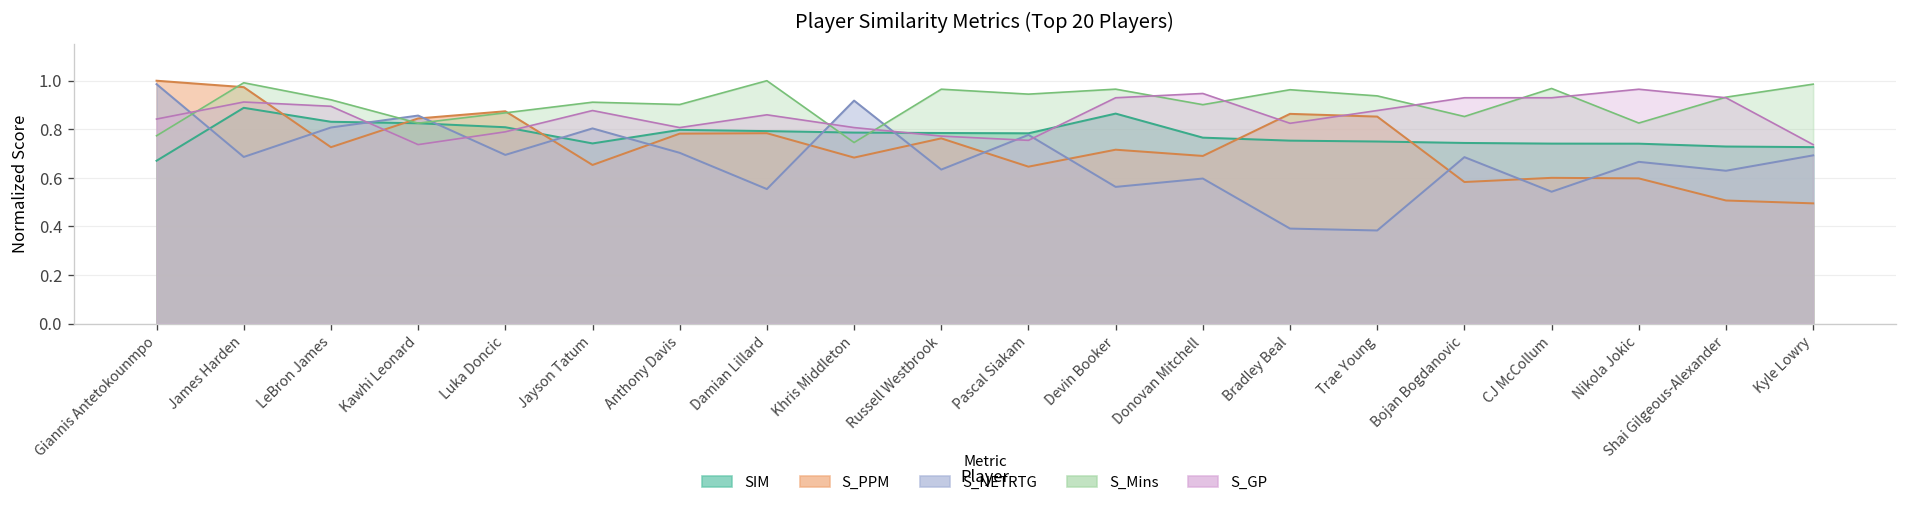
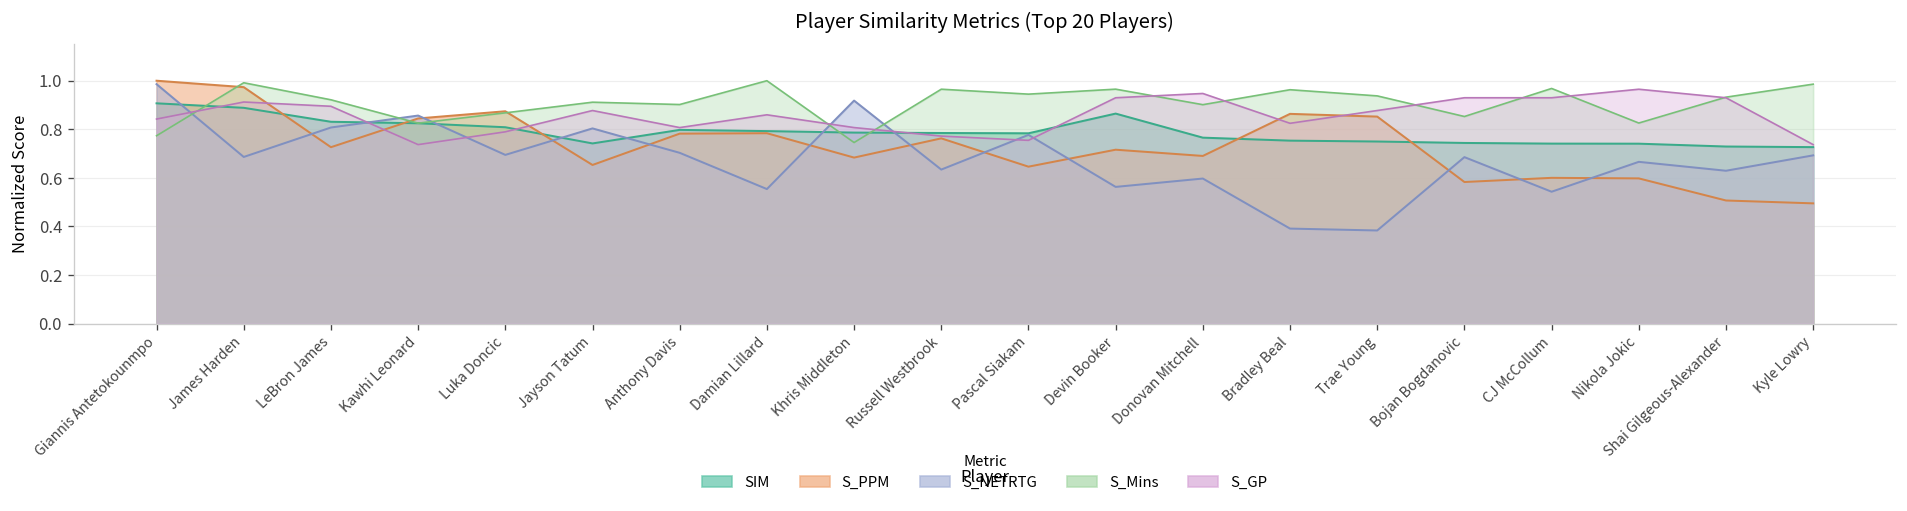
SIM, Giannis Antetokounmpo: 0.67 -> 0.91
